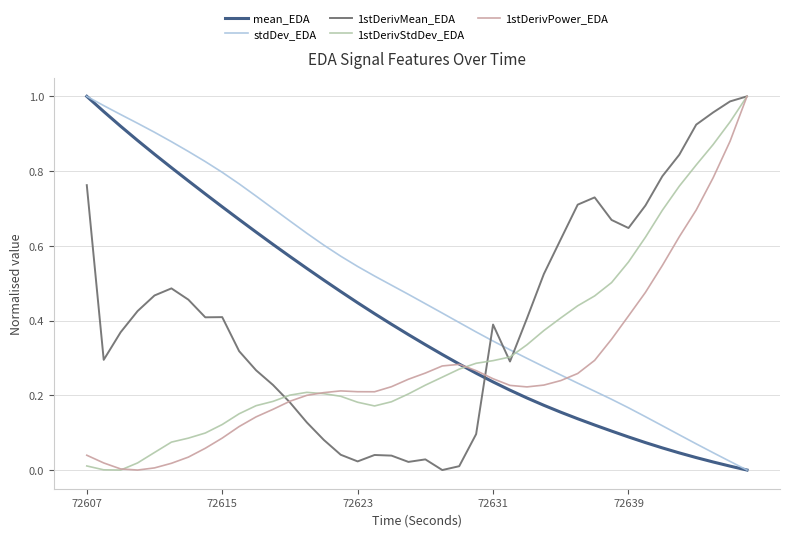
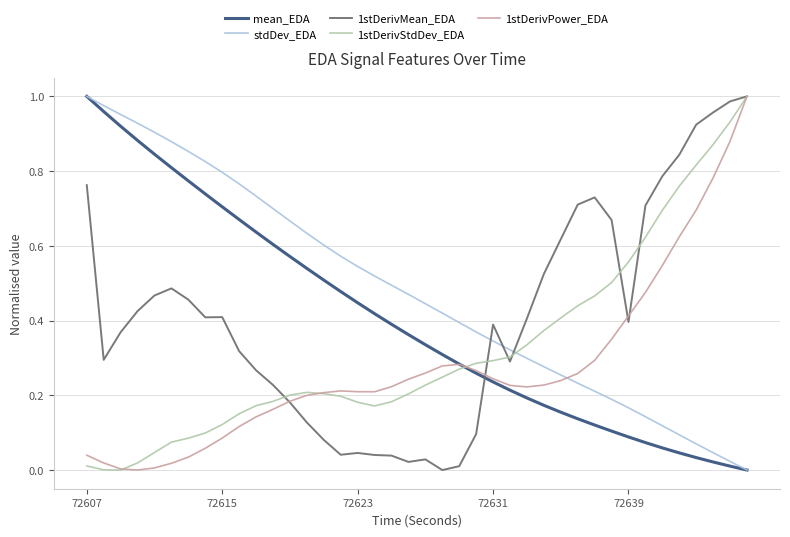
1stDerivMean_EDA, 72623: 0.02 -> 0.05
1stDerivMean_EDA, 72639: 0.65 -> 0.40
